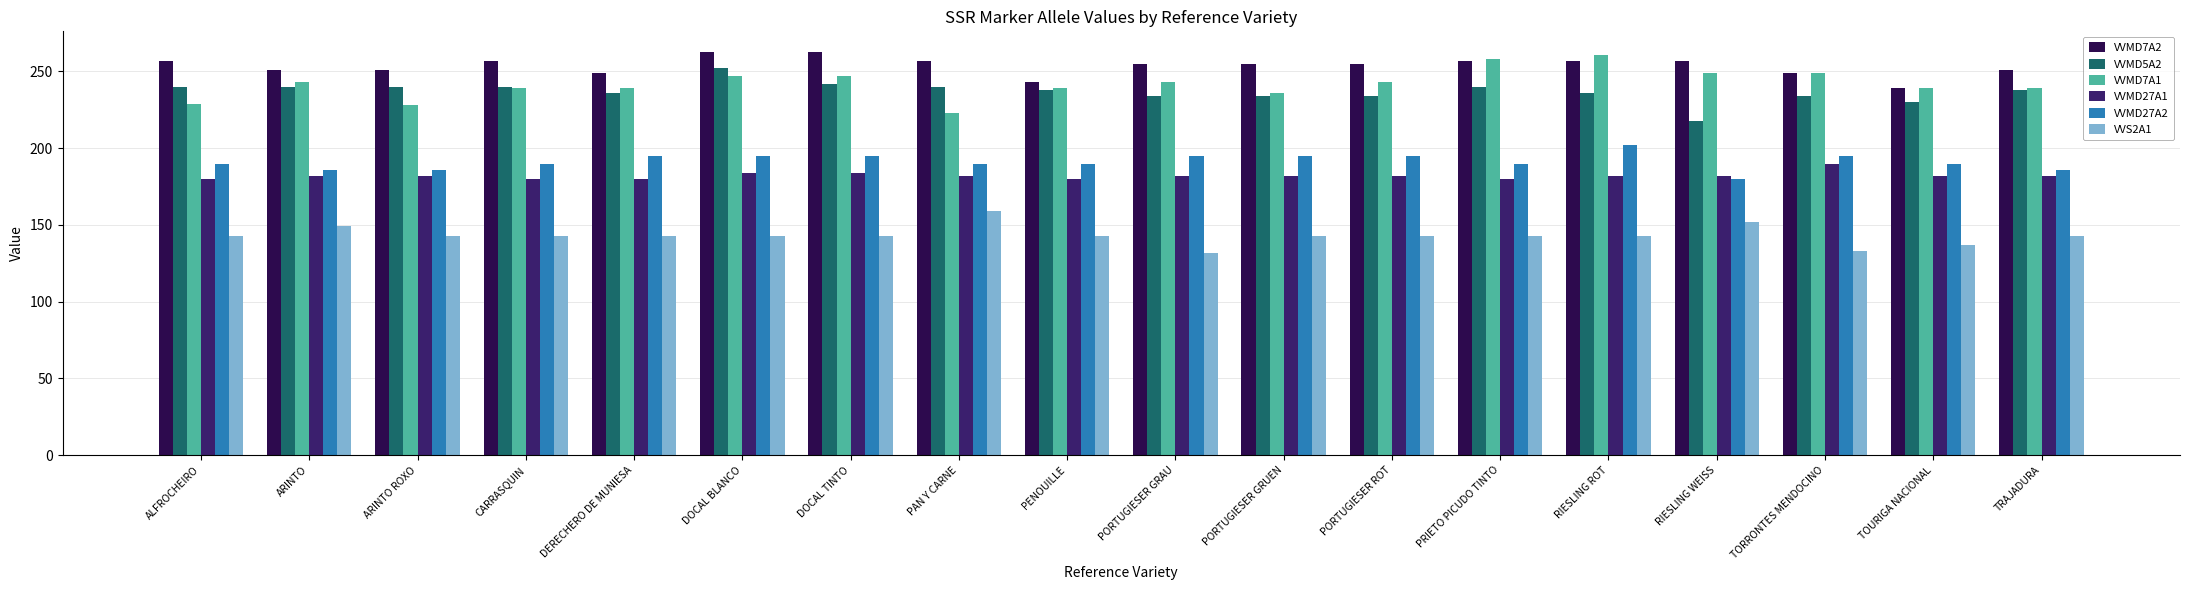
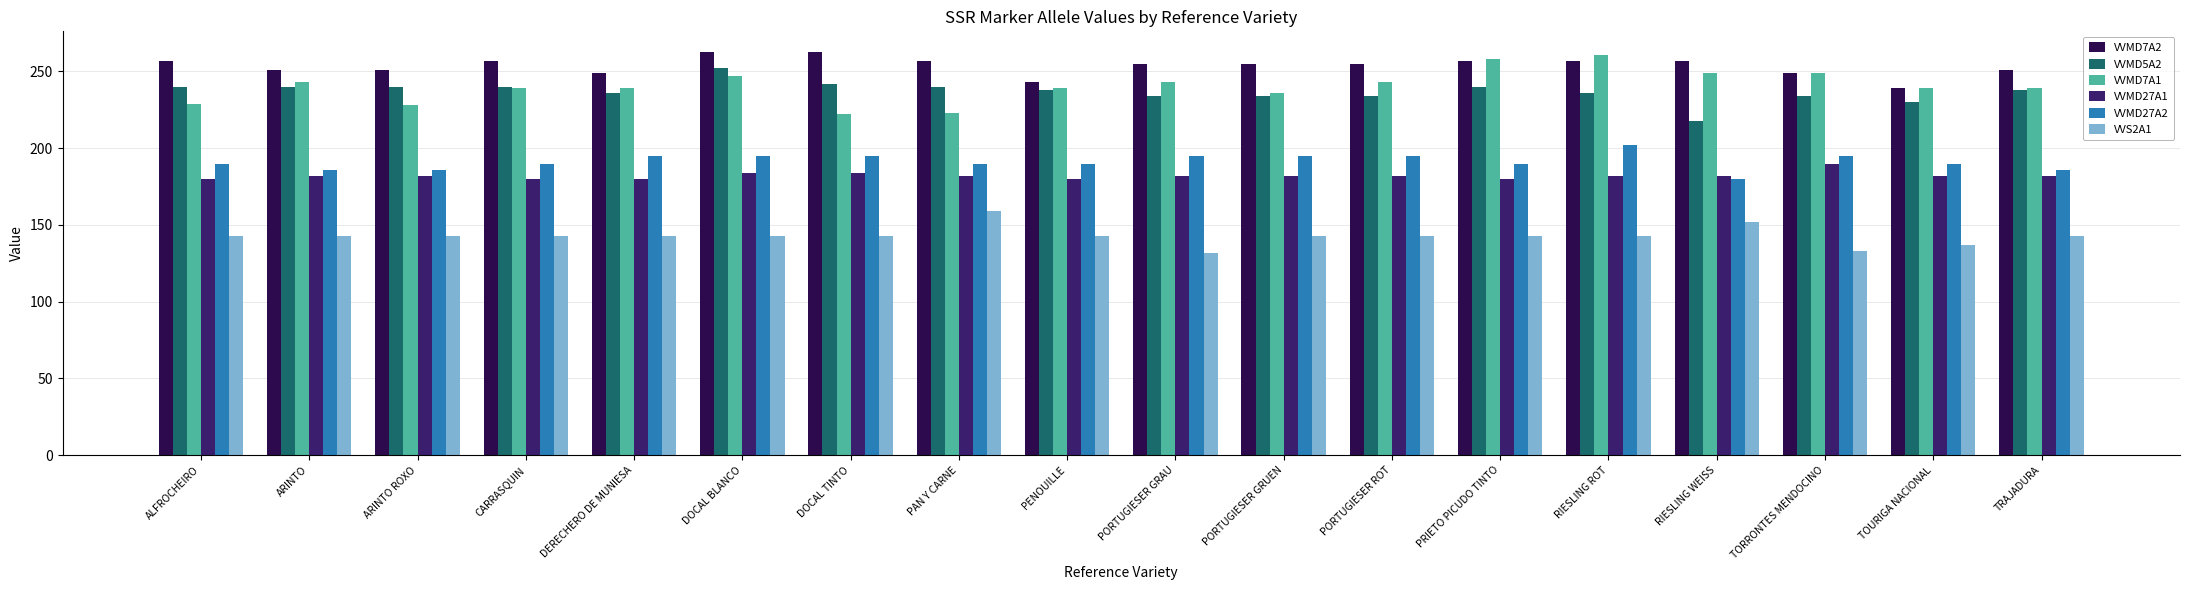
VVS2A1, ARINTO: 149 -> 143
VVMD7A1, DOCAL TINTO: 247 -> 222
